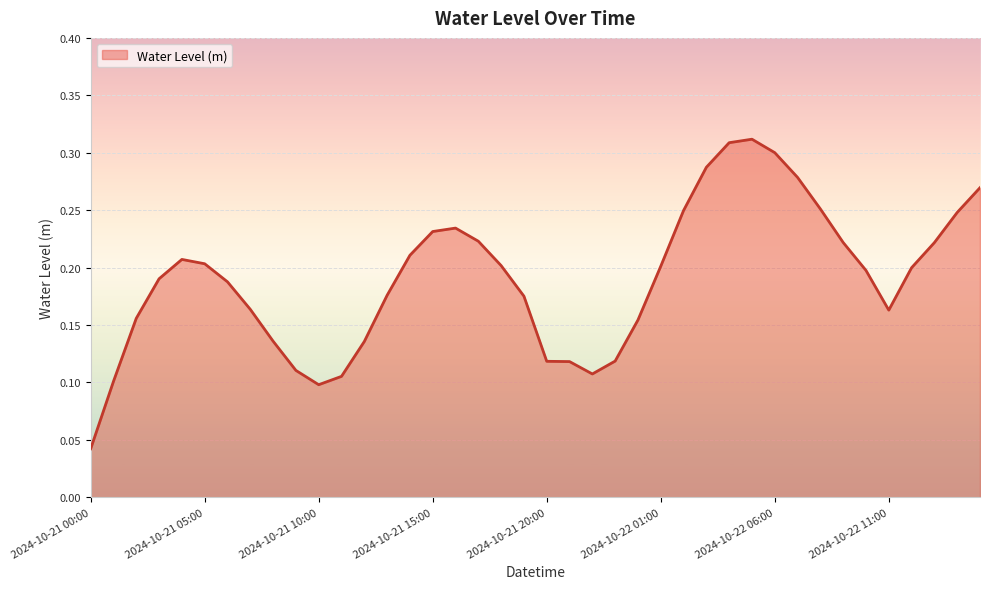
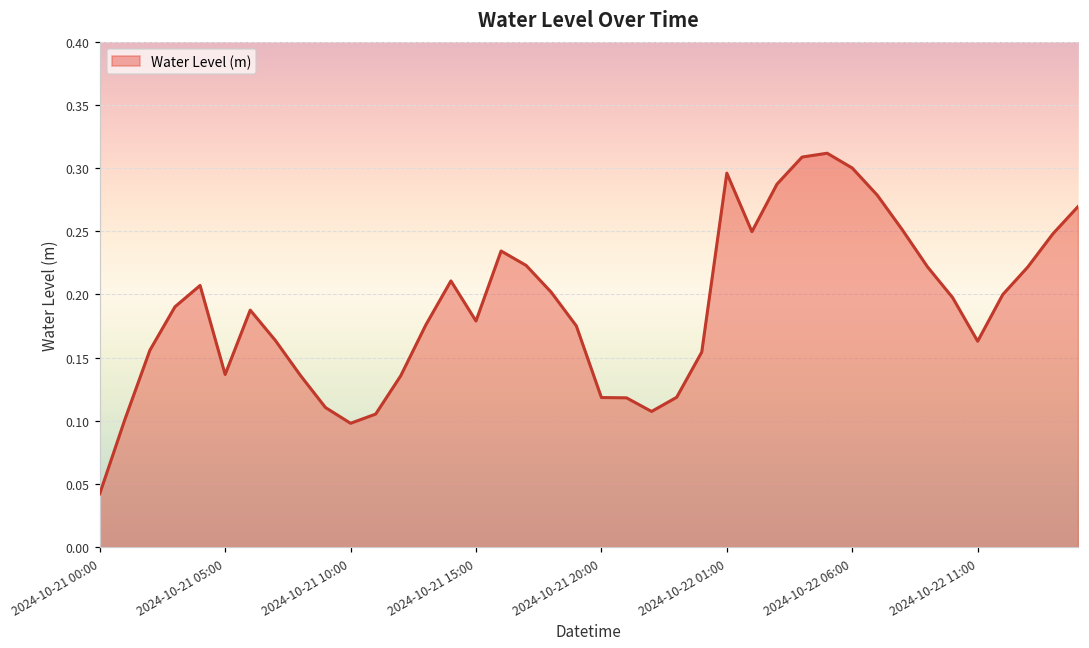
2024-10-21 05:00: 0.203 -> 0.137
2024-10-21 15:00: 0.231 -> 0.179
2024-10-22 01:00: 0.201 -> 0.296
